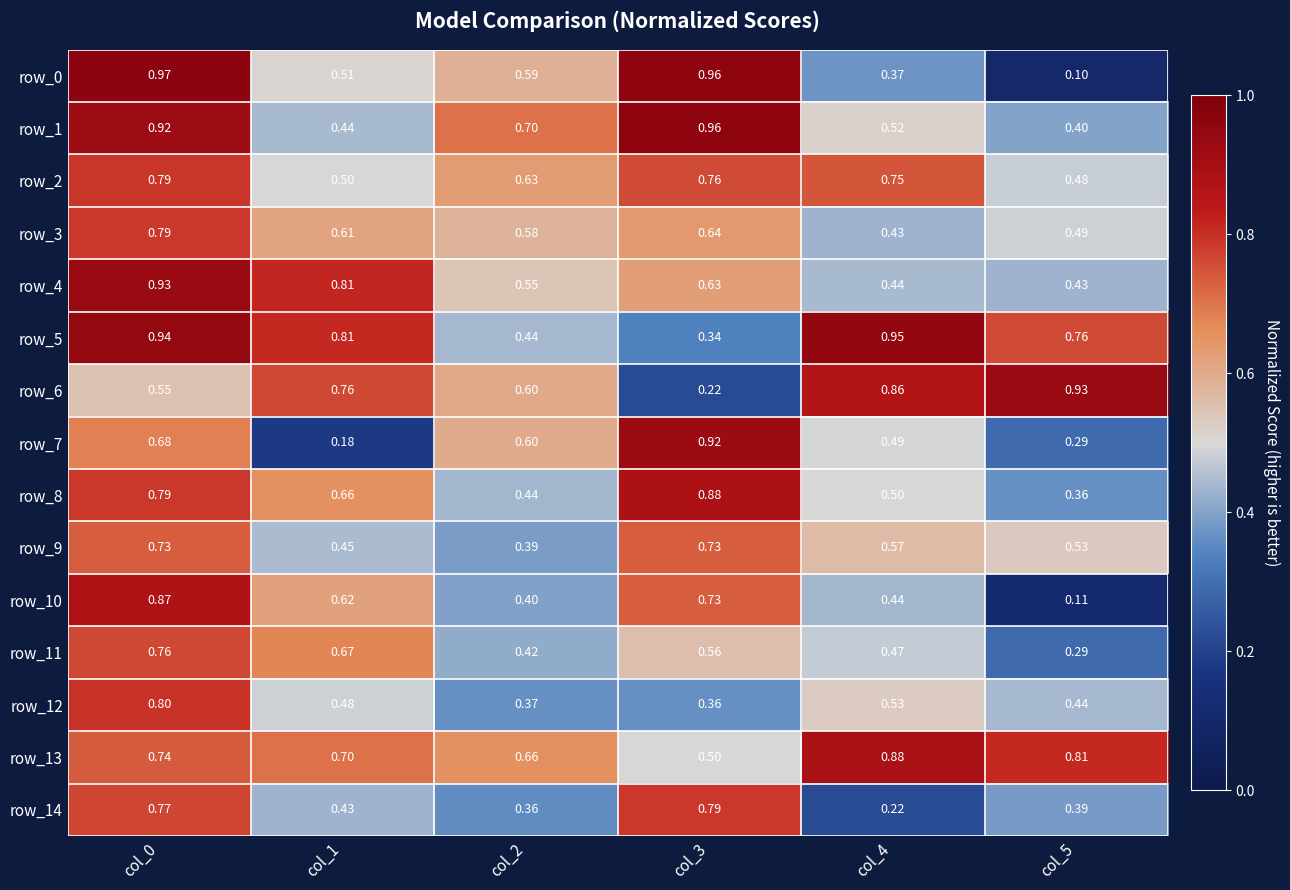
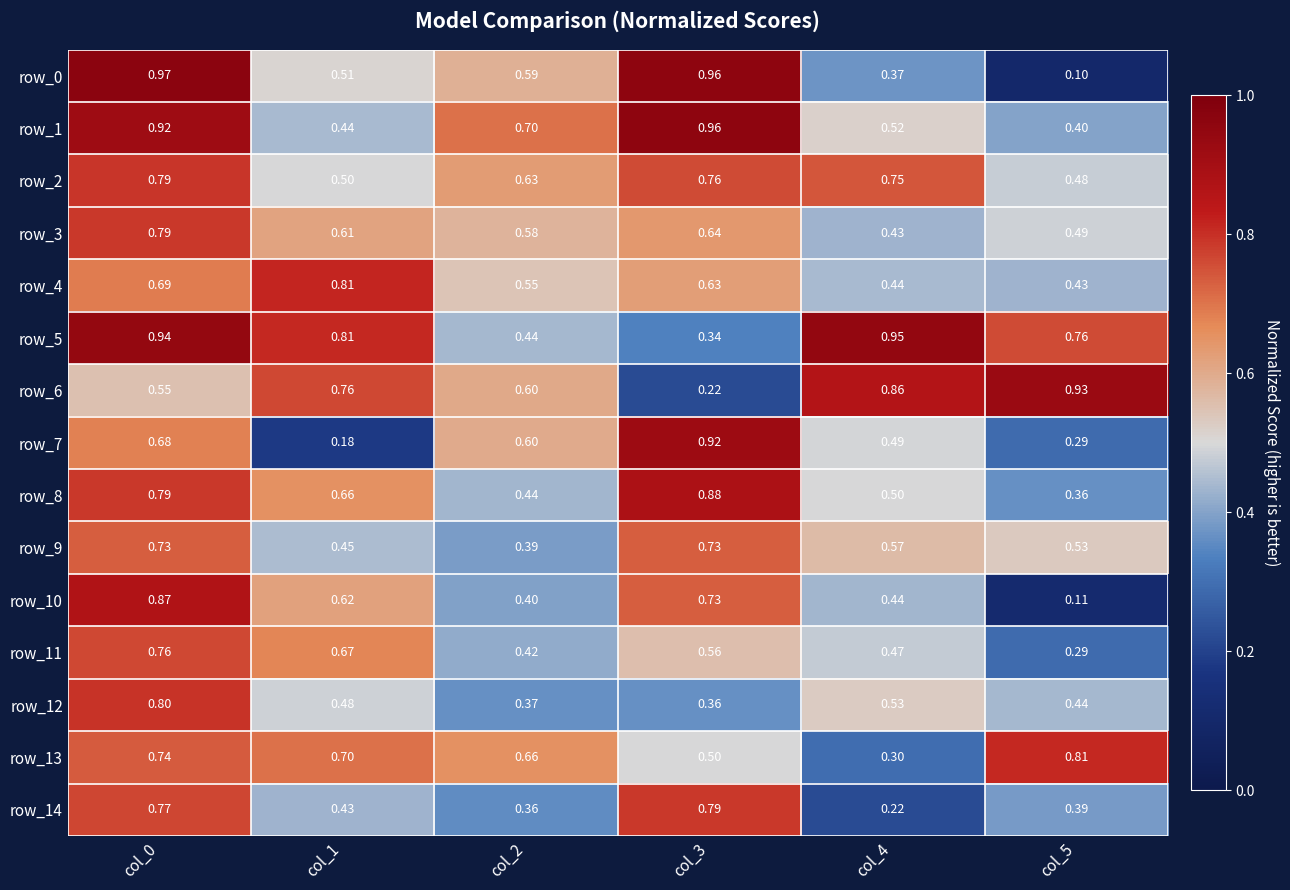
row_4, col_0: 0.93 -> 0.69
row_13, col_4: 0.88 -> 0.30
